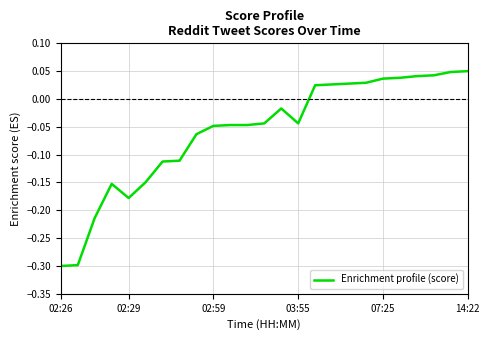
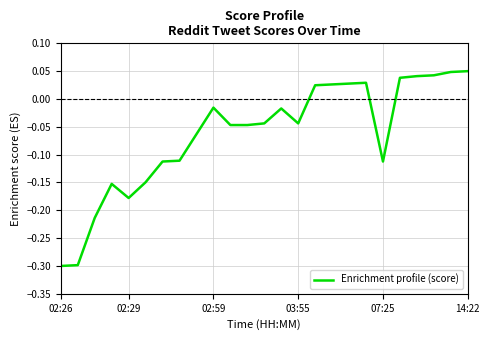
02:59: -0.05 -> -0.02
07:25: 0.04 -> -0.11
